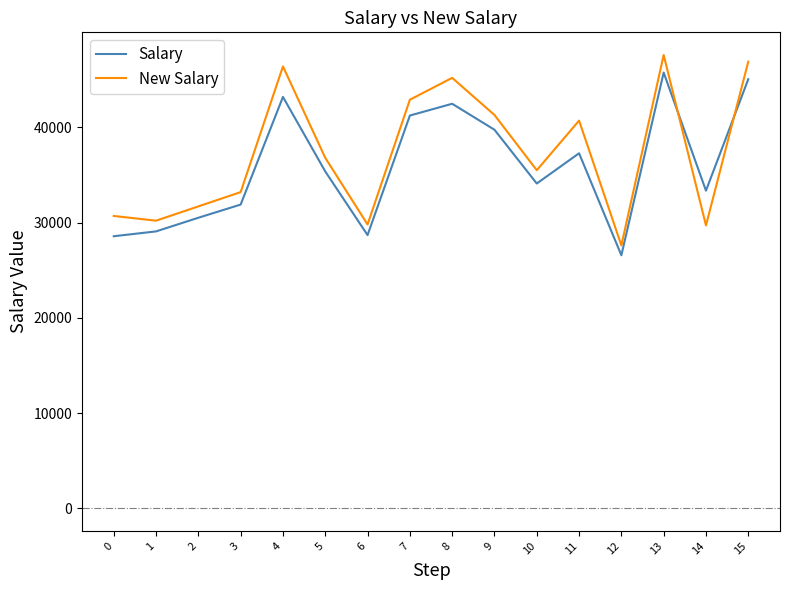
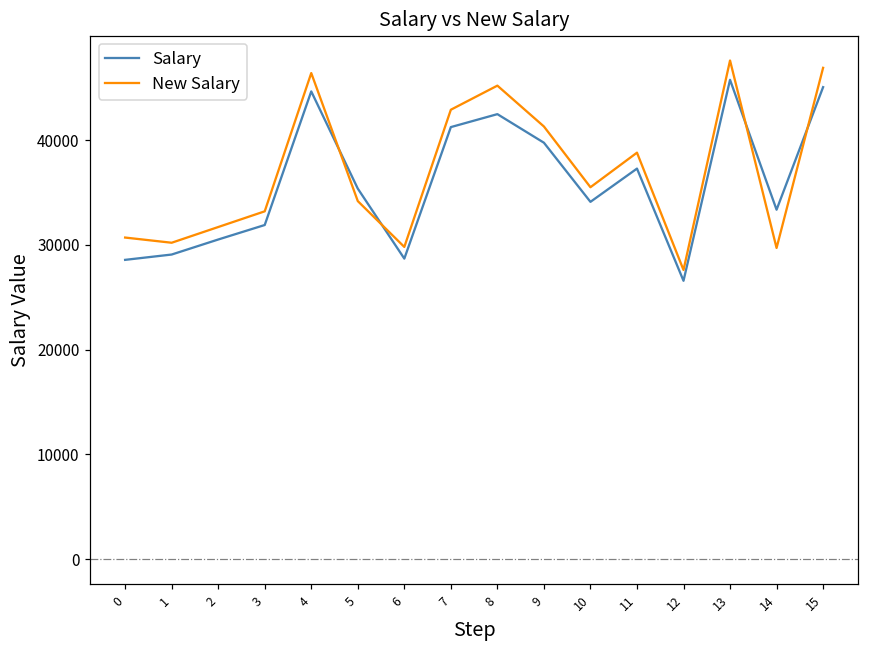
Salary, 4: 43000 -> 45000
New Salary, 5: 37000 -> 34000
New Salary, 11: 41000 -> 39000
